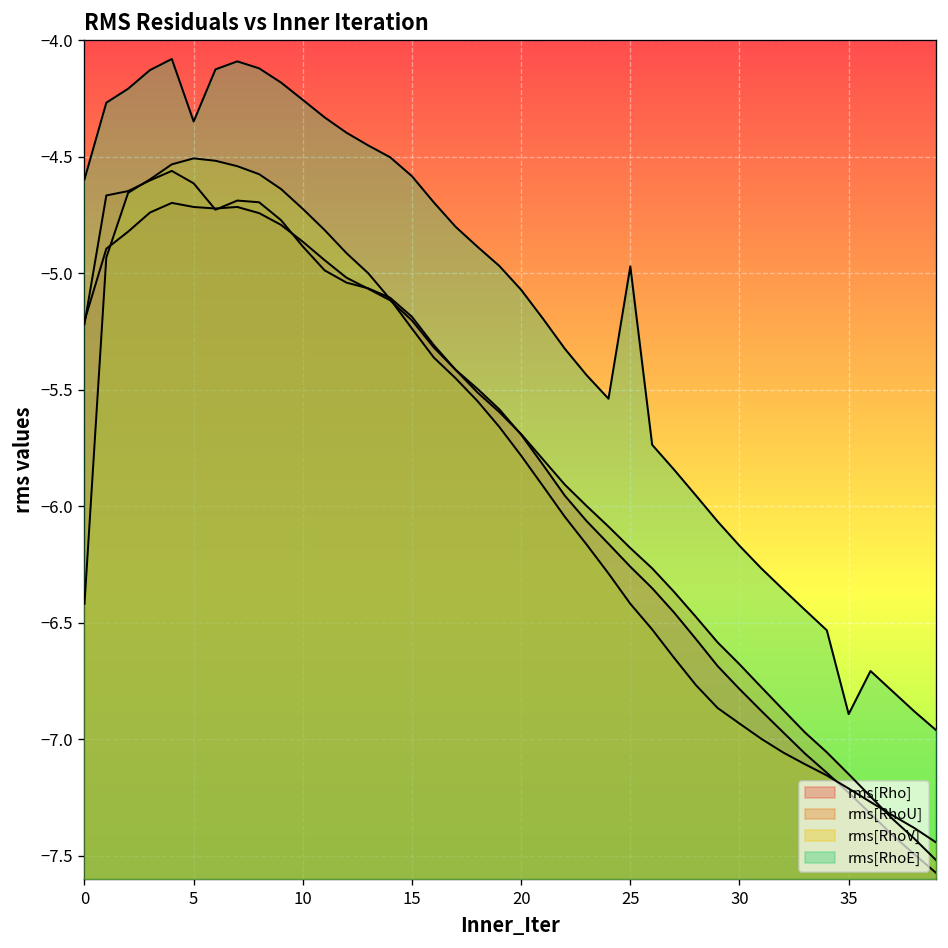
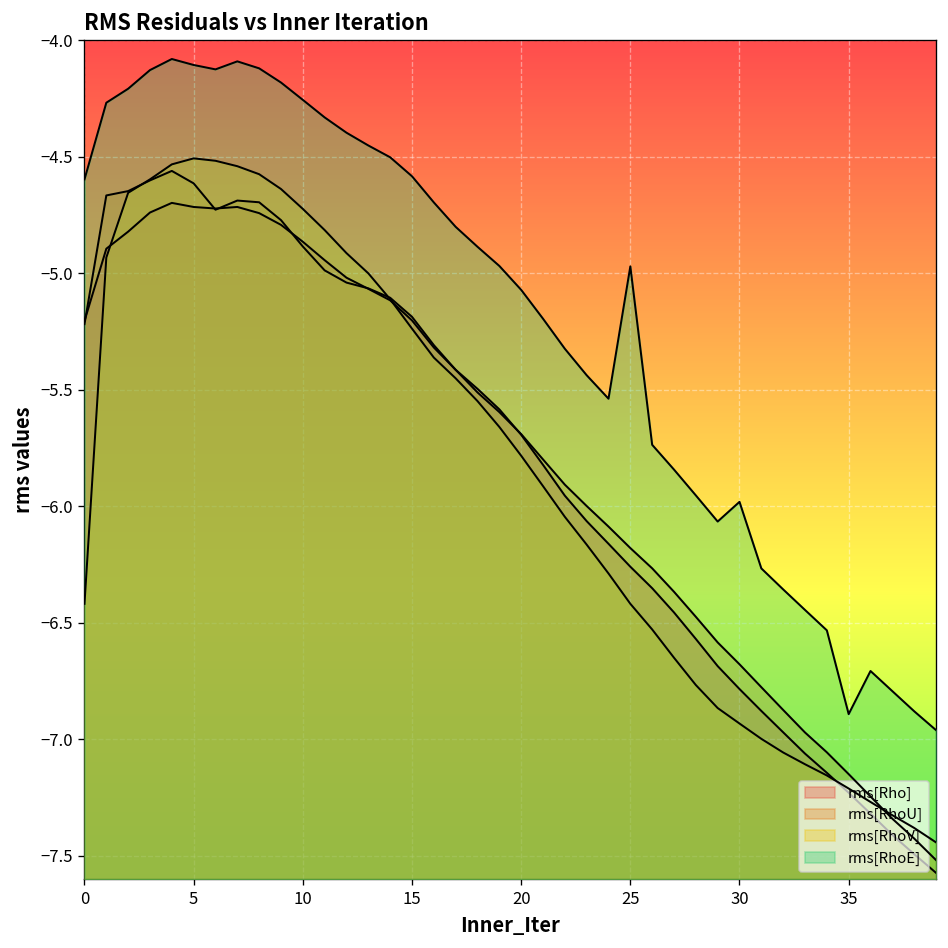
rms[RhoE], 5: -4.35 -> -4.11
rms[RhoE], 30: -6.17 -> -5.98
